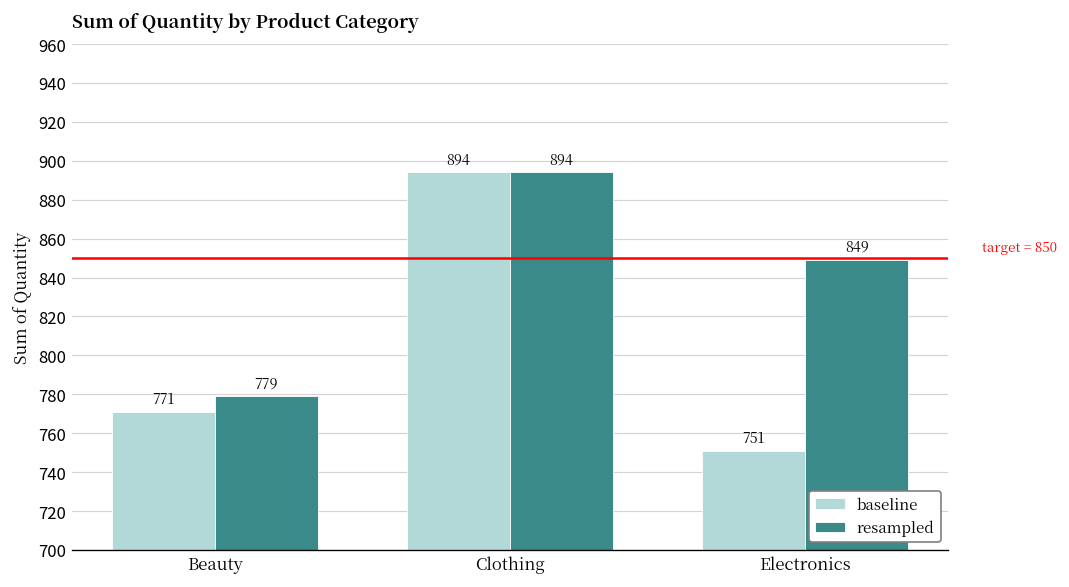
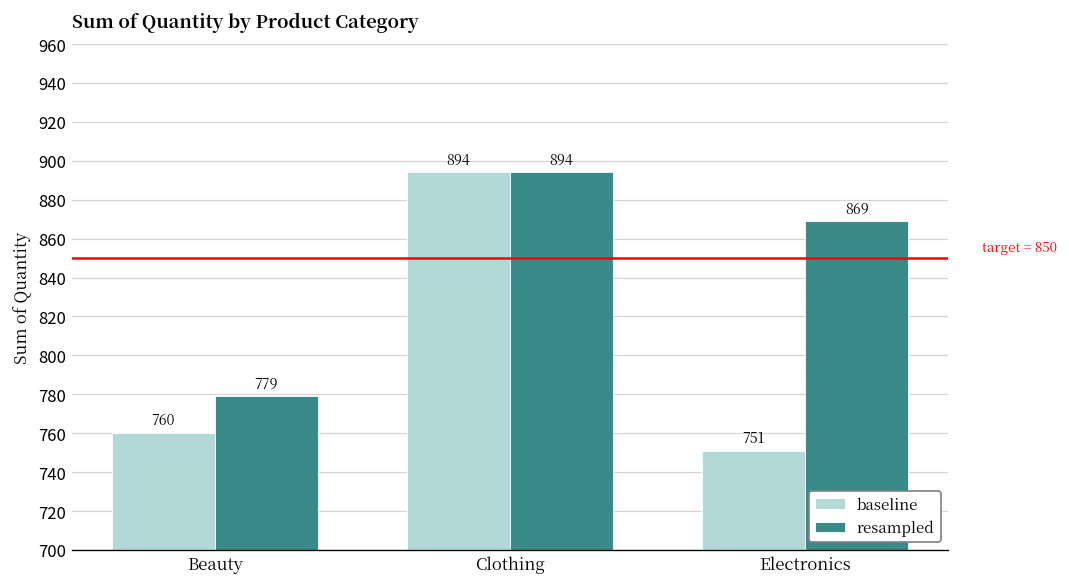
baseline, Beauty: 771 -> 760
resampled, Electronics: 849 -> 869
